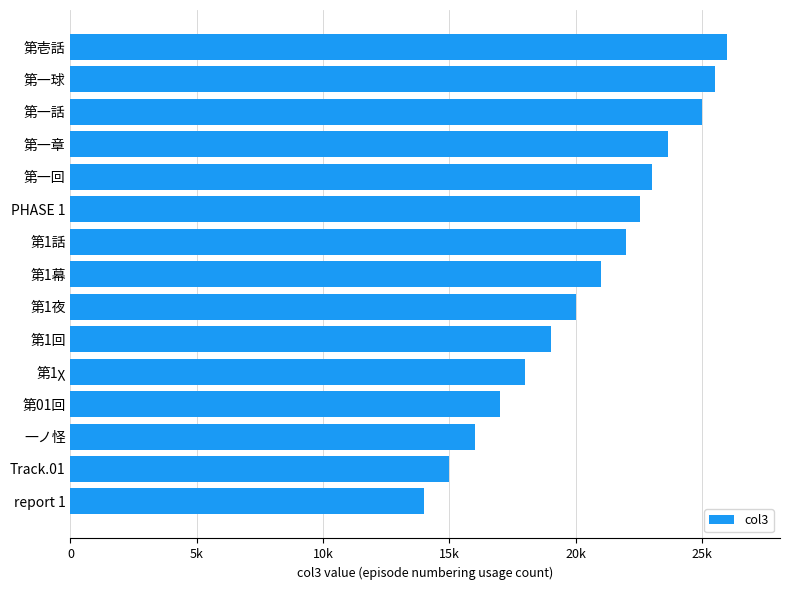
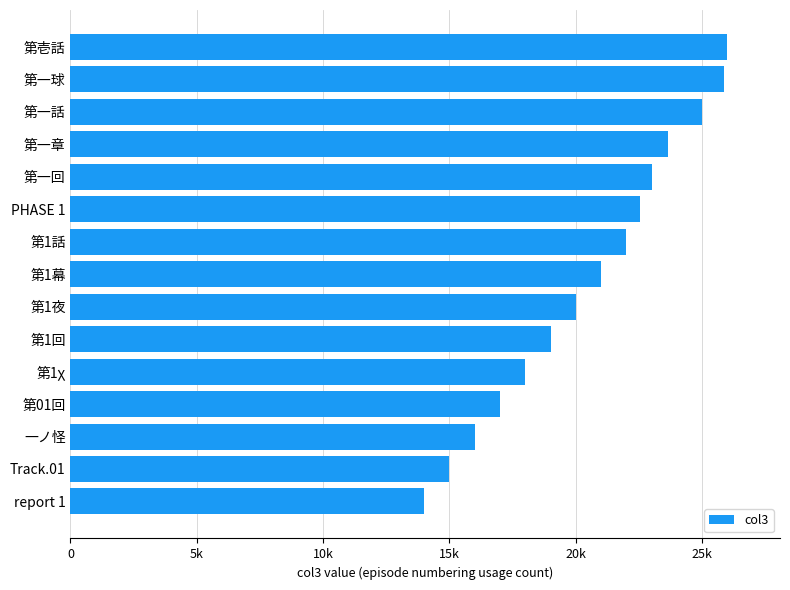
第一球: 25500 -> 25900
